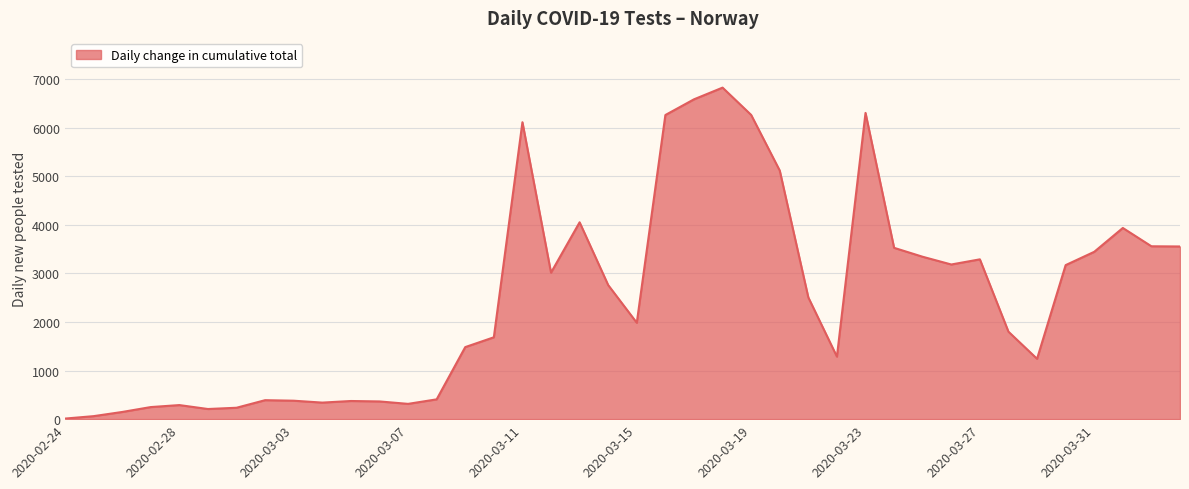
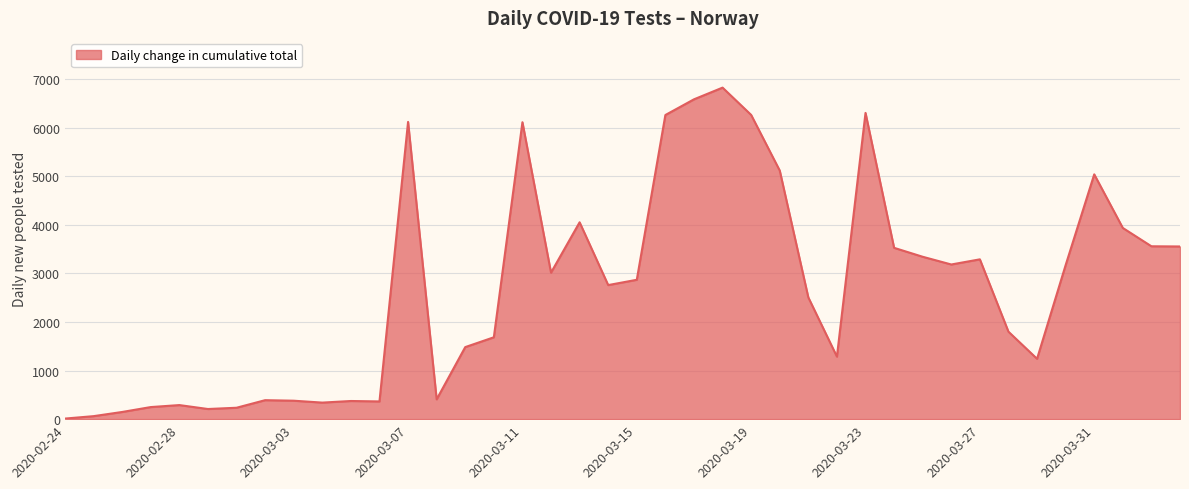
2020-03-07: 300 -> 6100
2020-03-15: 2000 -> 2900
2020-03-31: 3400 -> 5000
